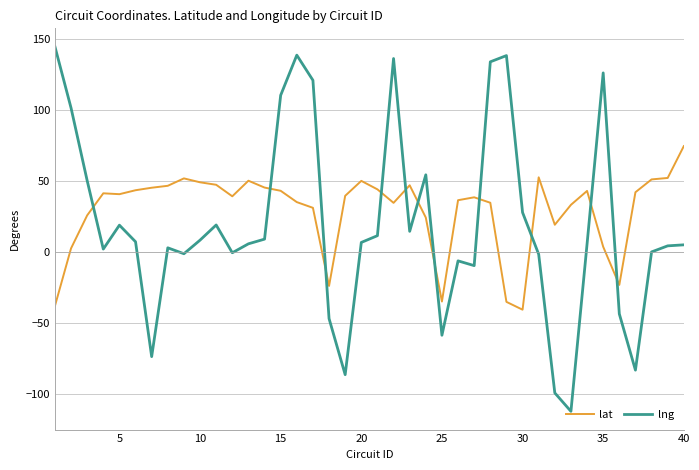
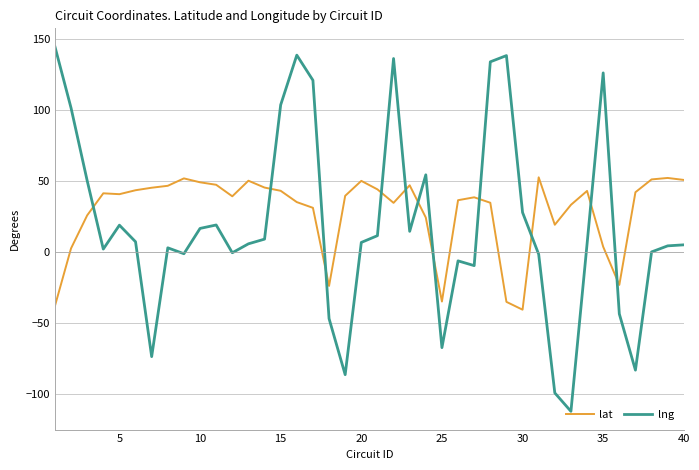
lng, 10: 9 -> 17
lng, 15: 111 -> 104
lng, 25: -58 -> -67
lat, 40: 75 -> 51
